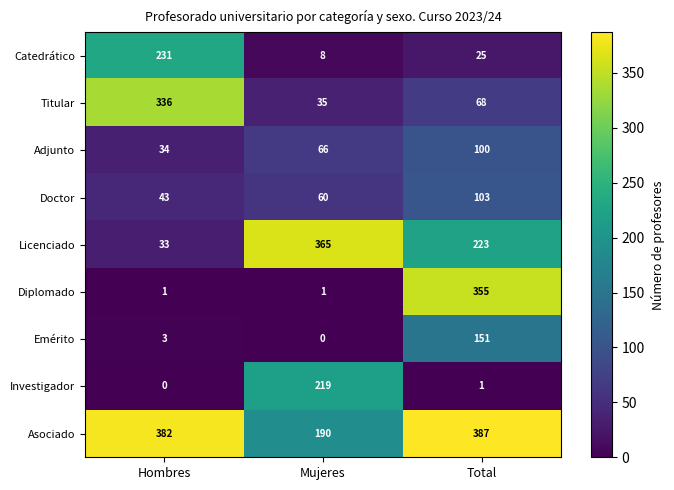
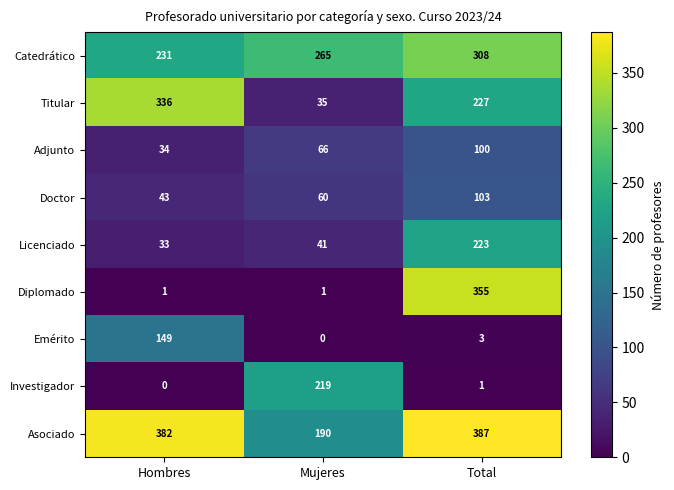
Catedrático, Mujeres: 8 -> 265
Catedrático, Total: 25 -> 308
Titular, Total: 68 -> 227
Licenciado, Mujeres: 365 -> 41
Emérito, Hombres: 3 -> 149
Emérito, Total: 151 -> 3
